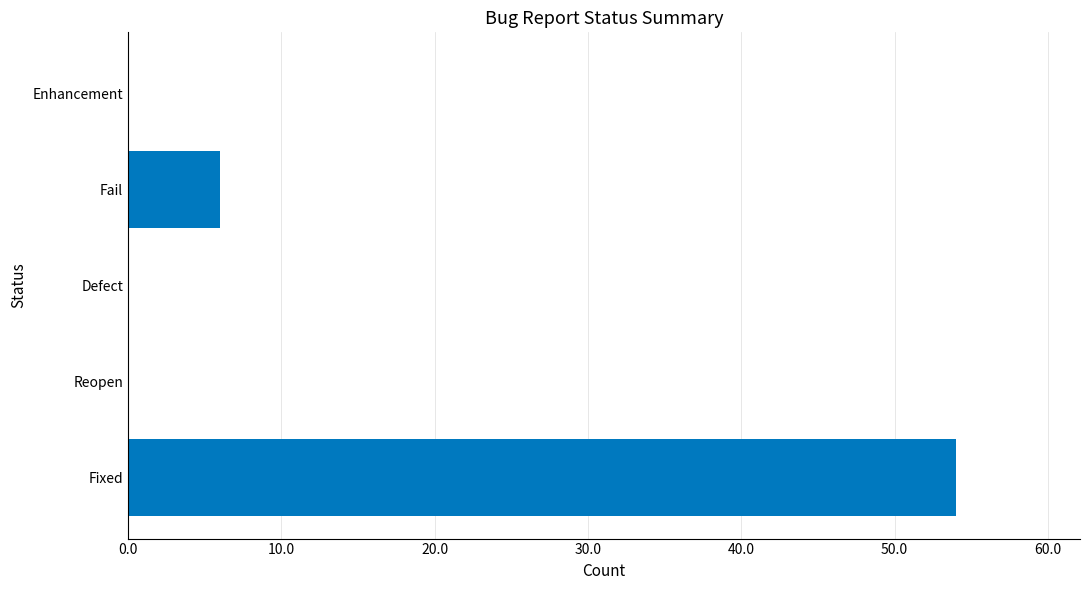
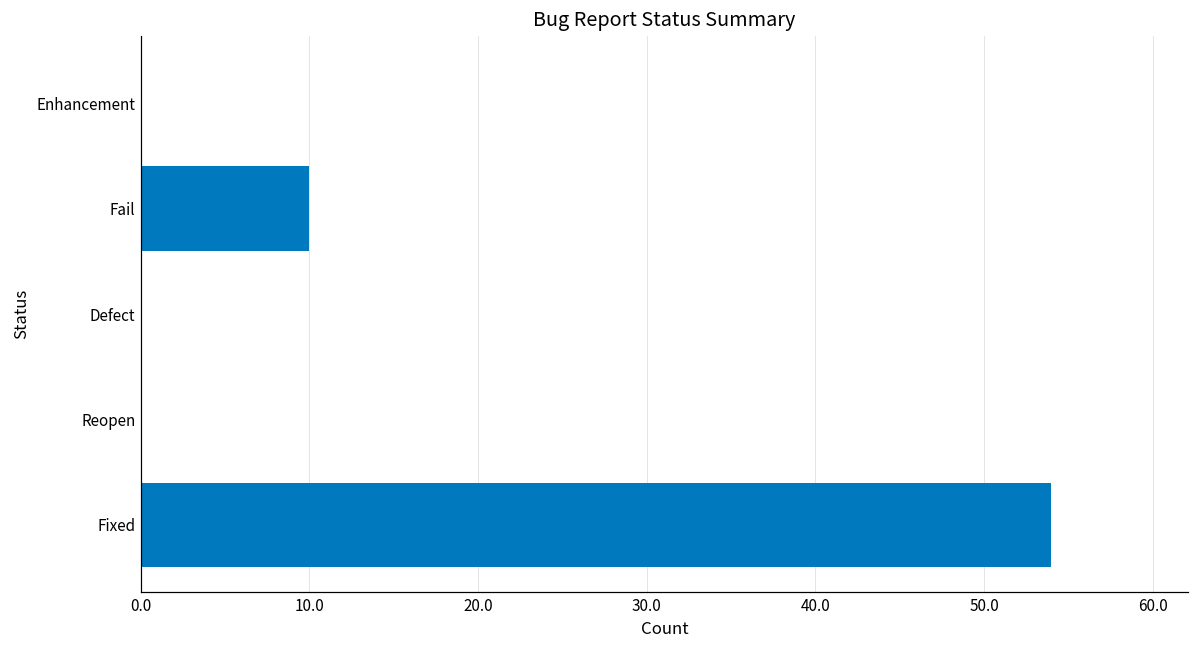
Fail: 6 -> 10
